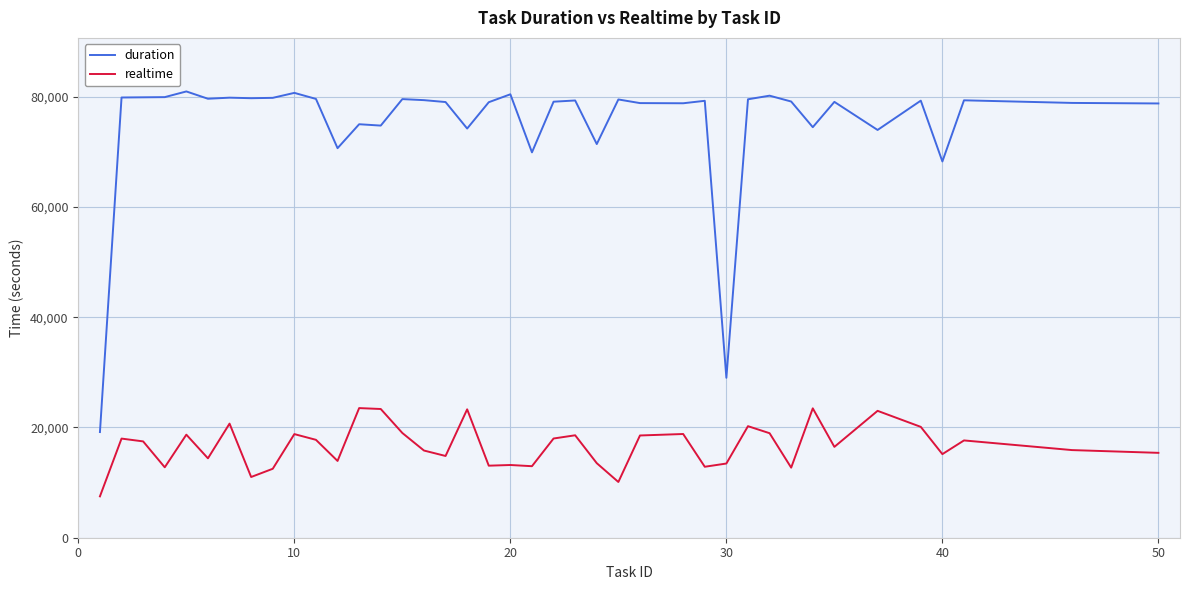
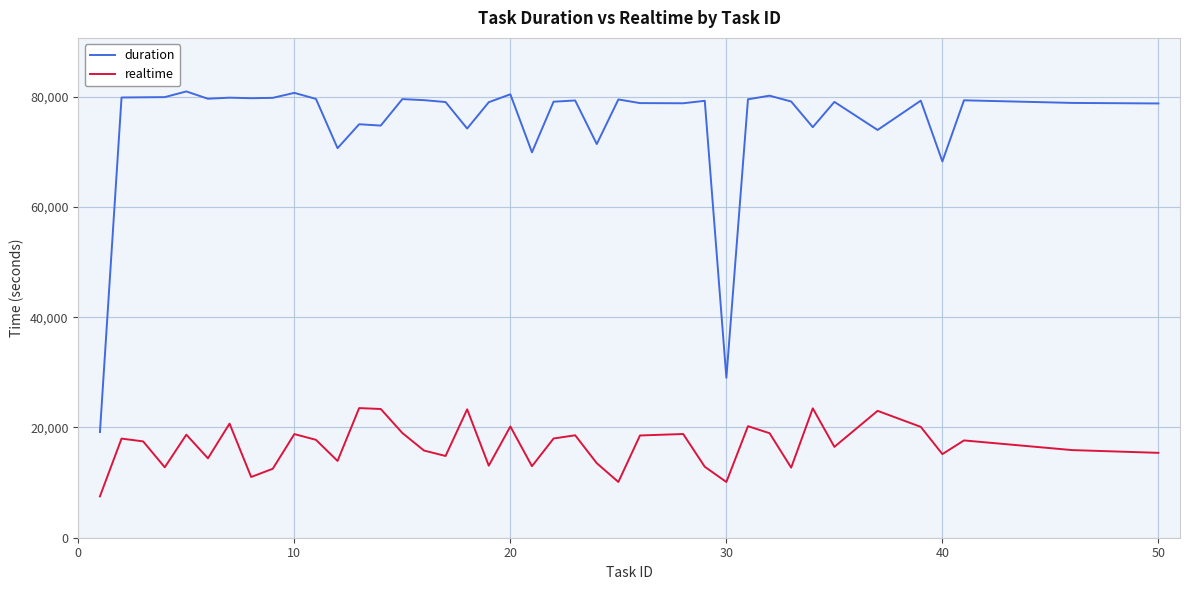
realtime, 20: 13,000 -> 20,000
realtime, 30: 13,000 -> 10,000
